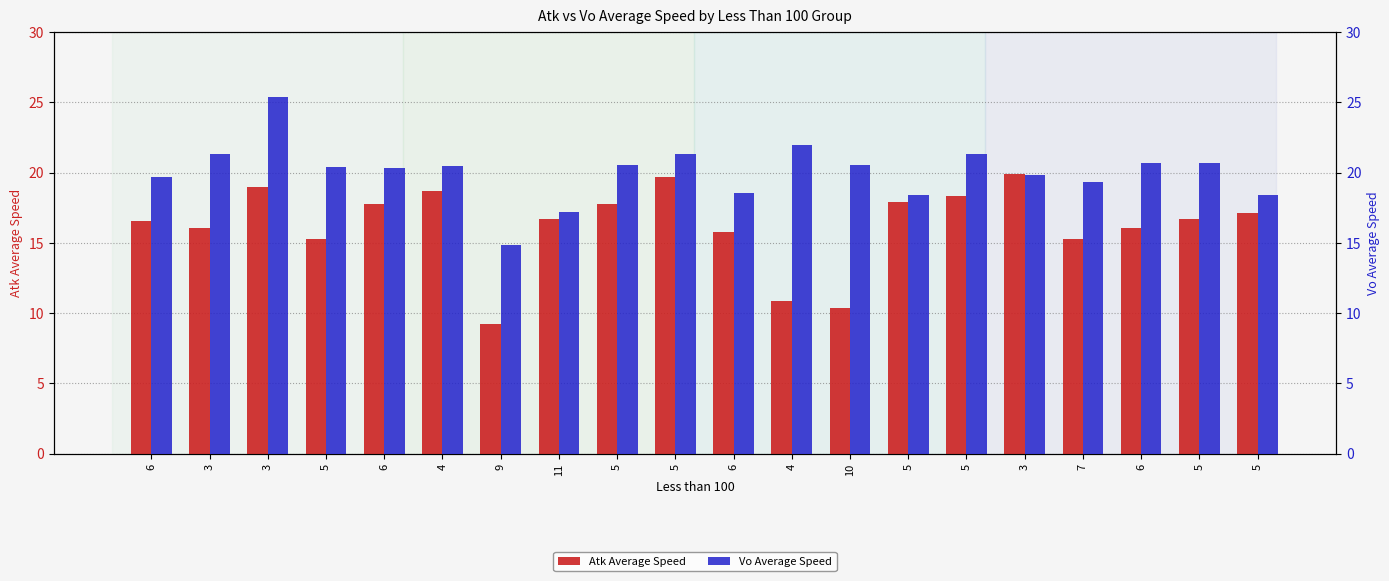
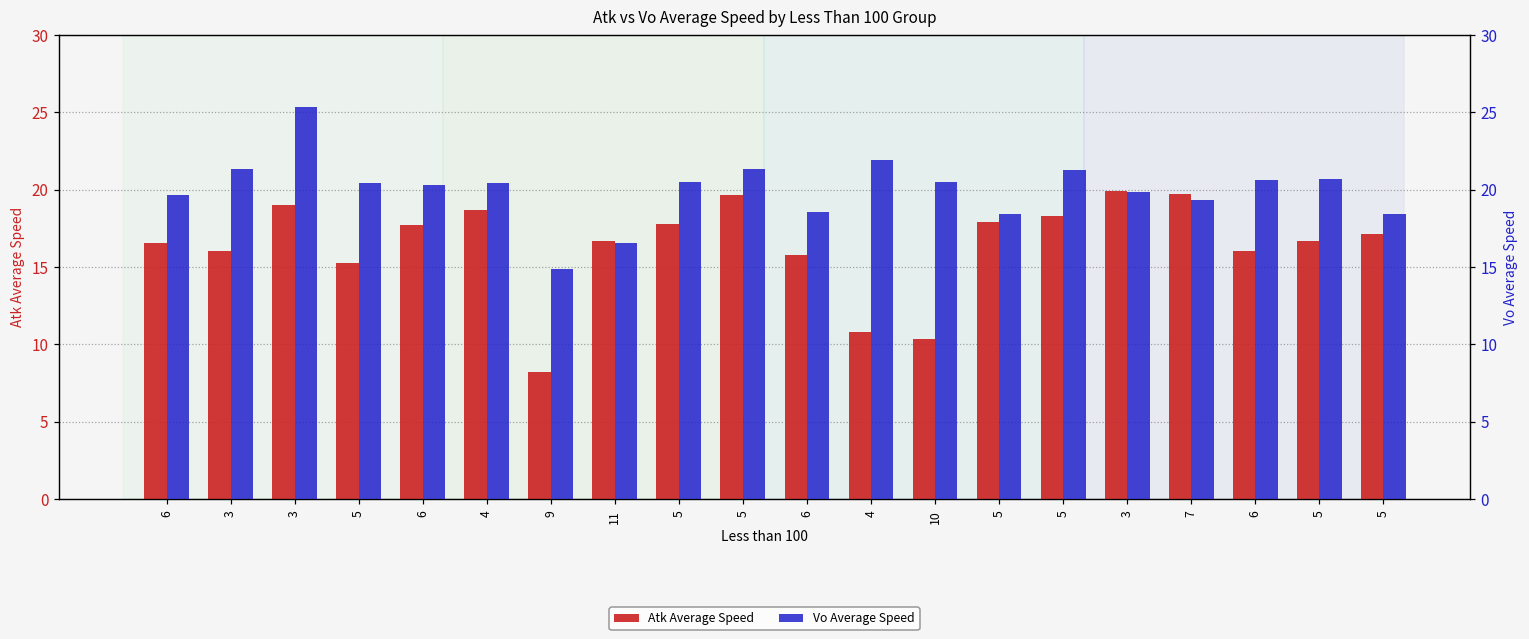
Atk Average Speed, 9: 9.2 -> 8.2
Atk Average Speed, 7: 15.3 -> 19.7
Vo Average Speed, 11: 17.2 -> 16.6
